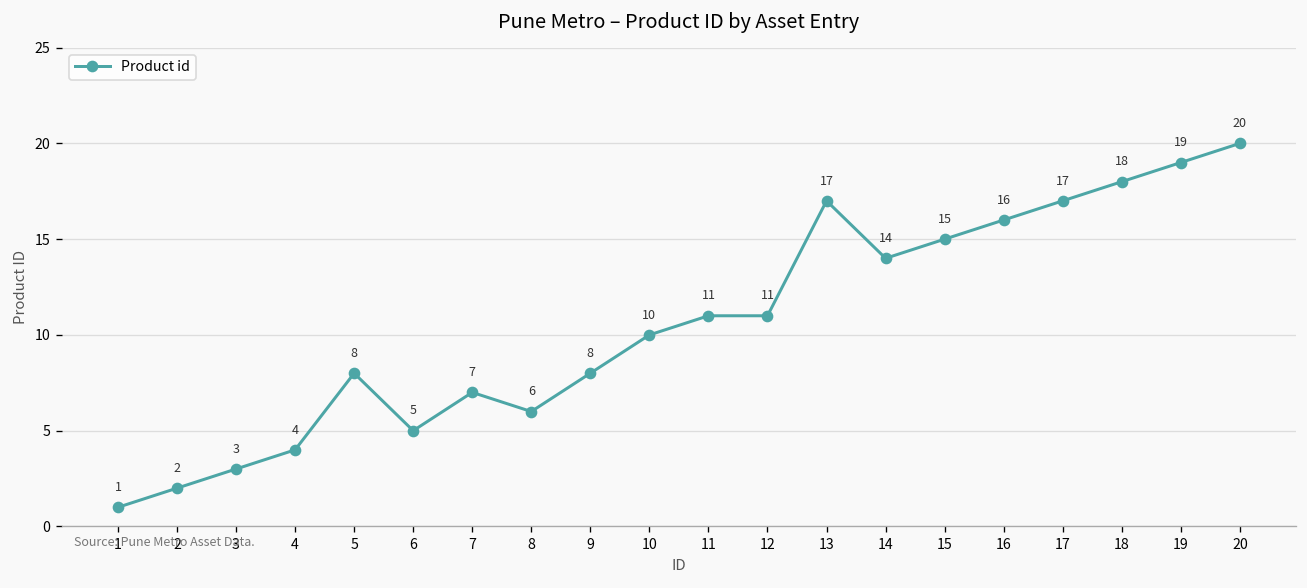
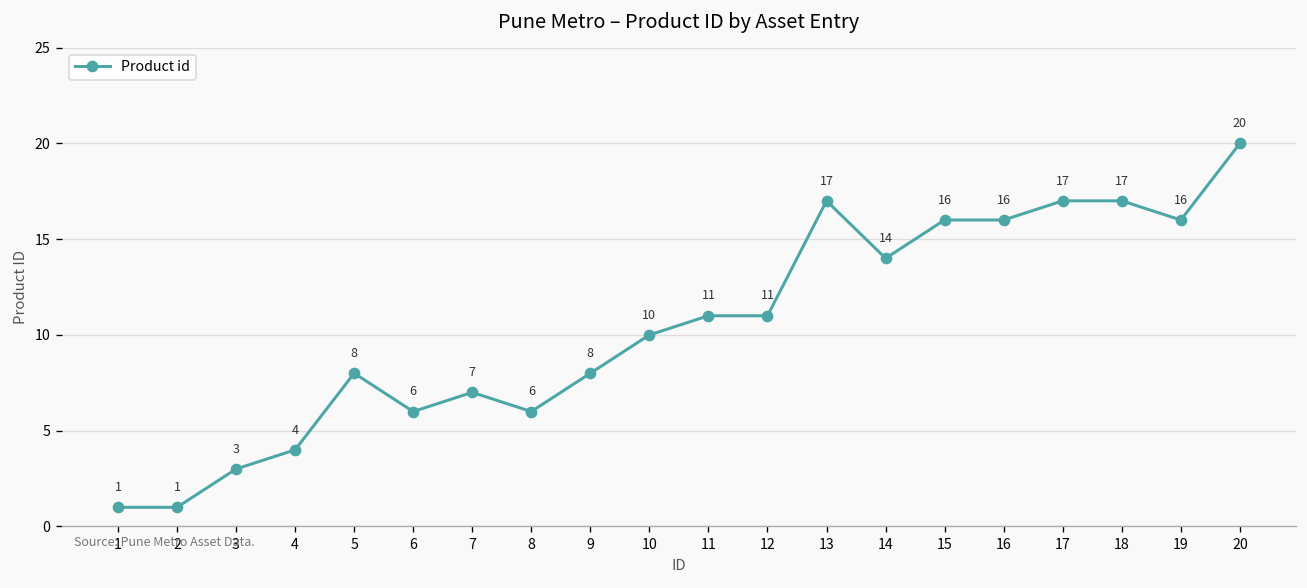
2: 2 -> 1
6: 5 -> 6
15: 15 -> 16
18: 18 -> 17
19: 19 -> 16
